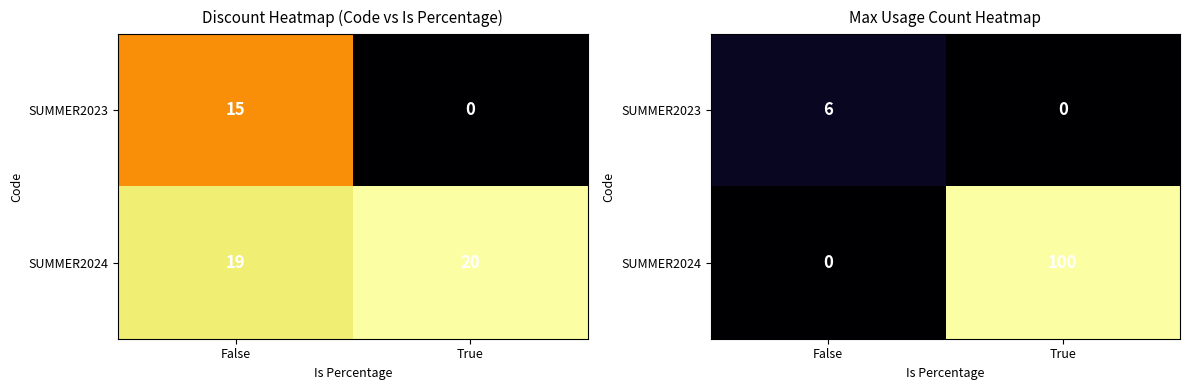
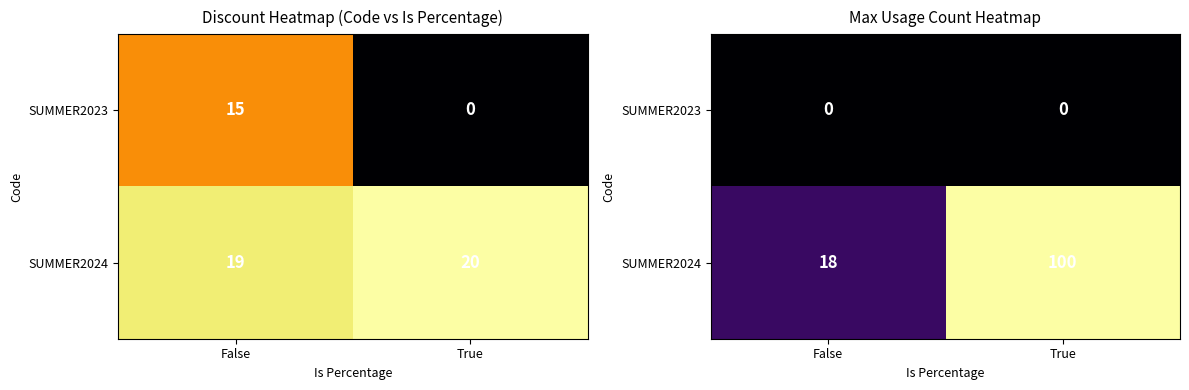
Max Usage Count Heatmap, SUMMER2023, False: 6 -> 0
Max Usage Count Heatmap, SUMMER2024, False: 0 -> 18
